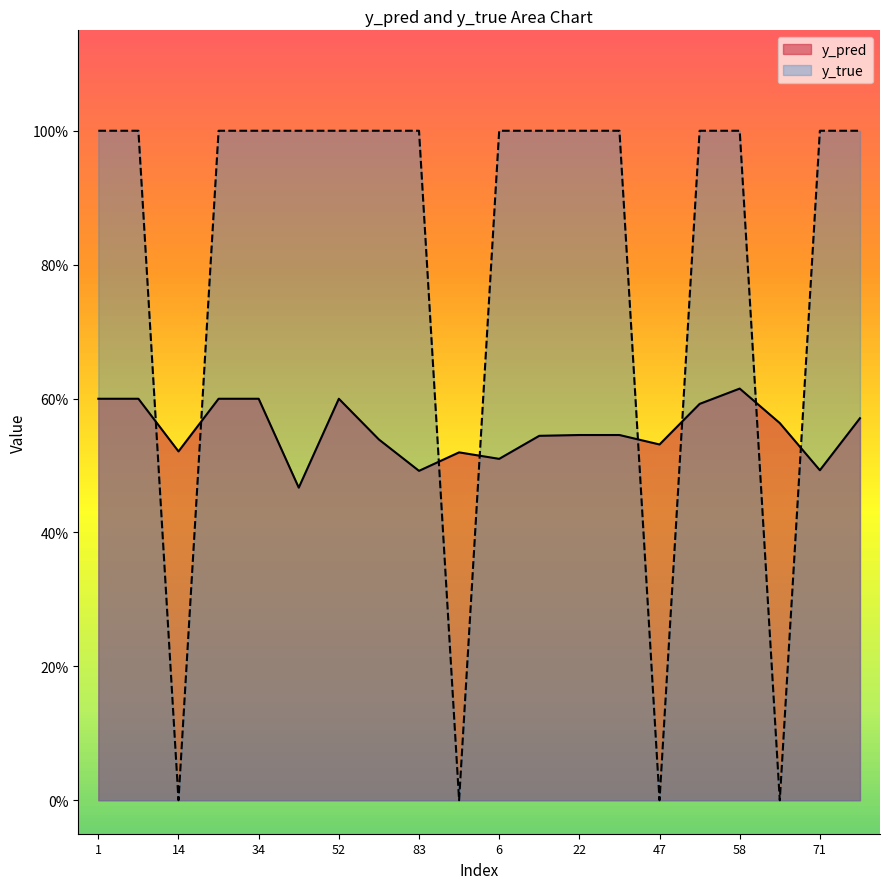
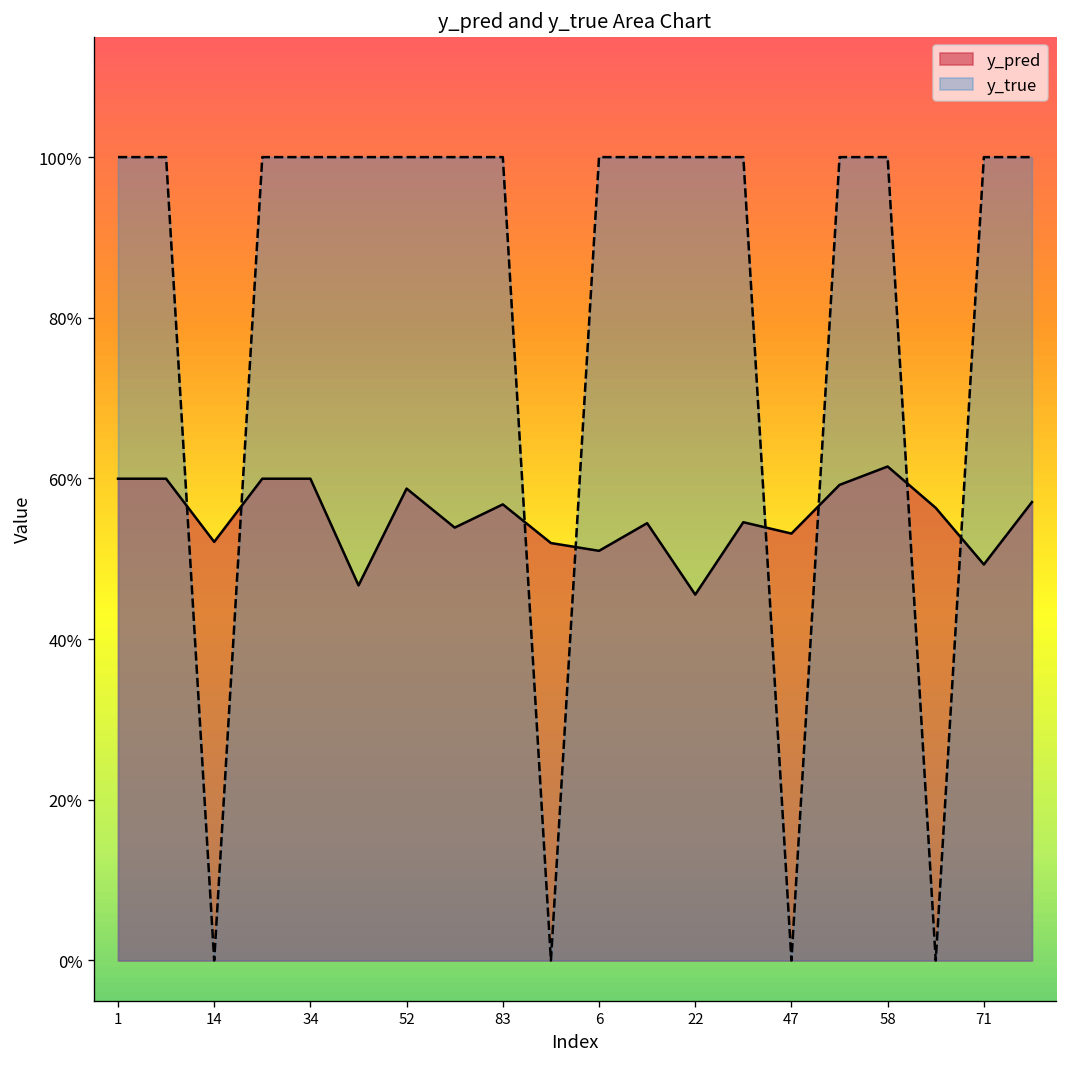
y_pred, 52: 60% -> 59%
y_pred, 83: 49% -> 57%
y_pred, 22: 55% -> 46%
